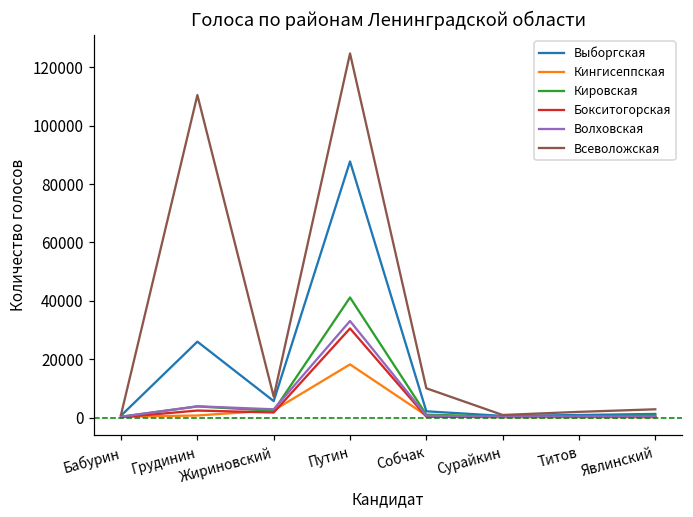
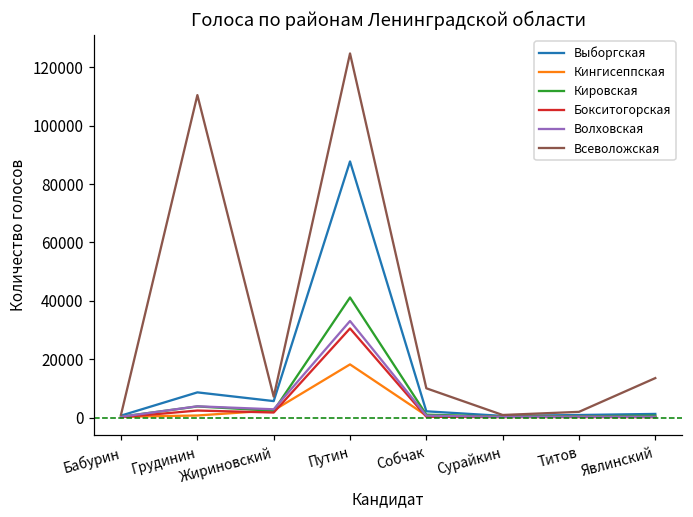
Выборгская, Грудинин: 26000 -> 9000
Всеволожская, Явлинский: 3000 -> 14000
